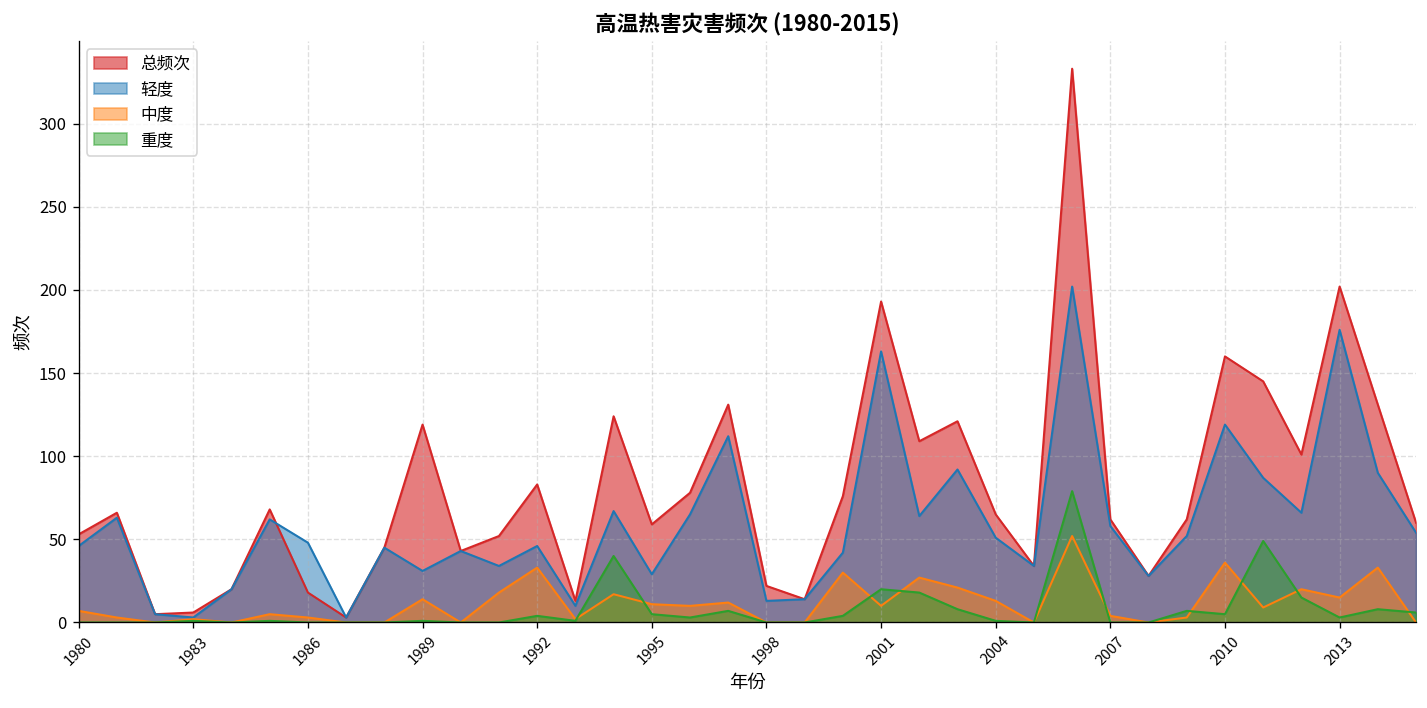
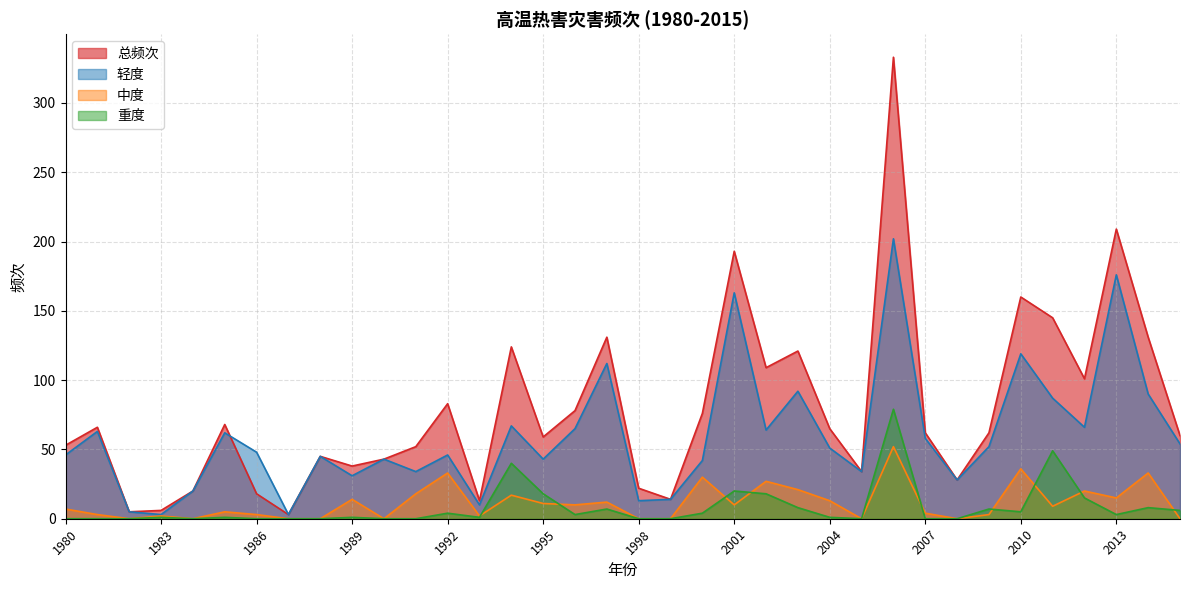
总频次, 1989: 119 -> 38
轻度, 1995: 29 -> 43
重度, 1995: 5 -> 18
总频次, 2013: 202 -> 209
